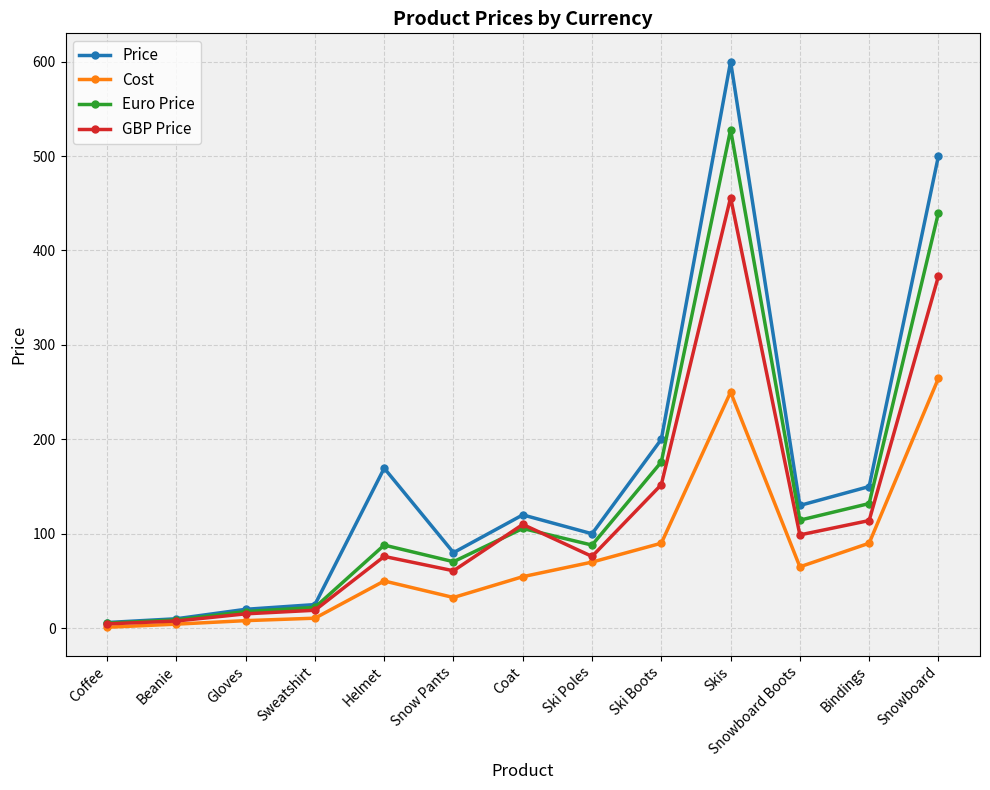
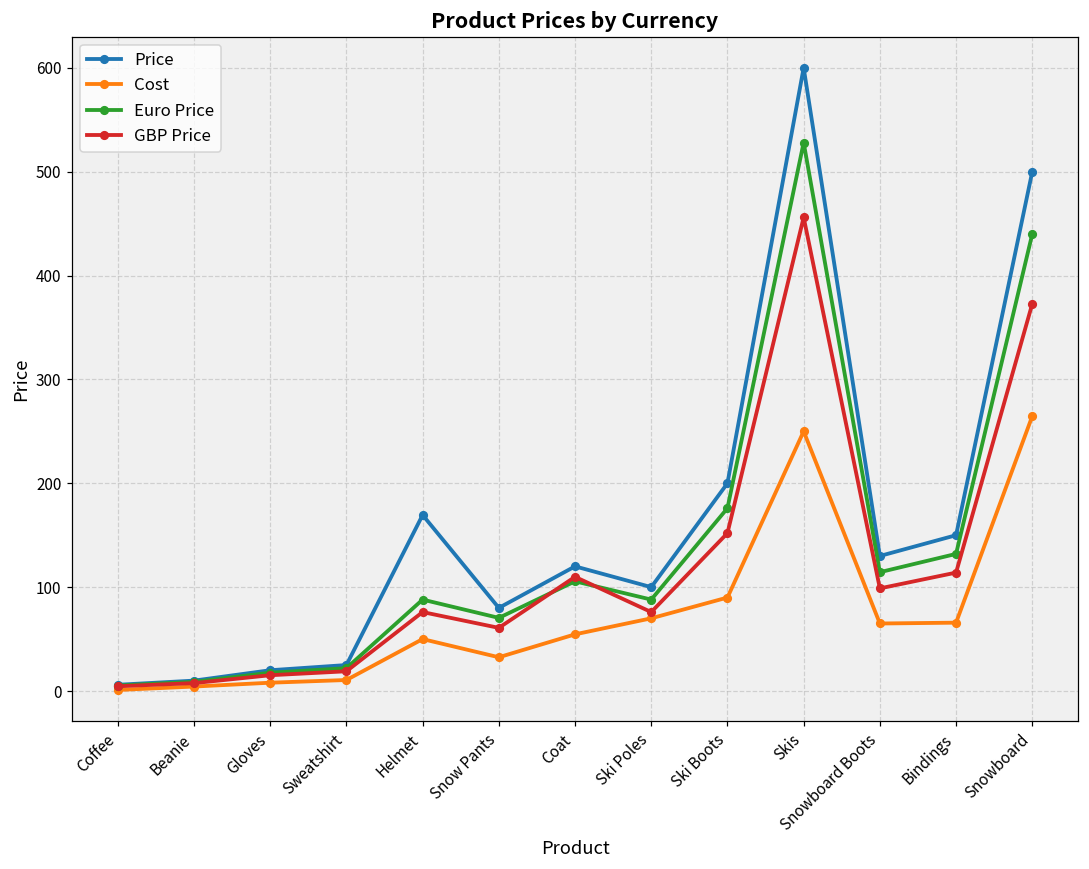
Cost, Bindings: 90 -> 70
